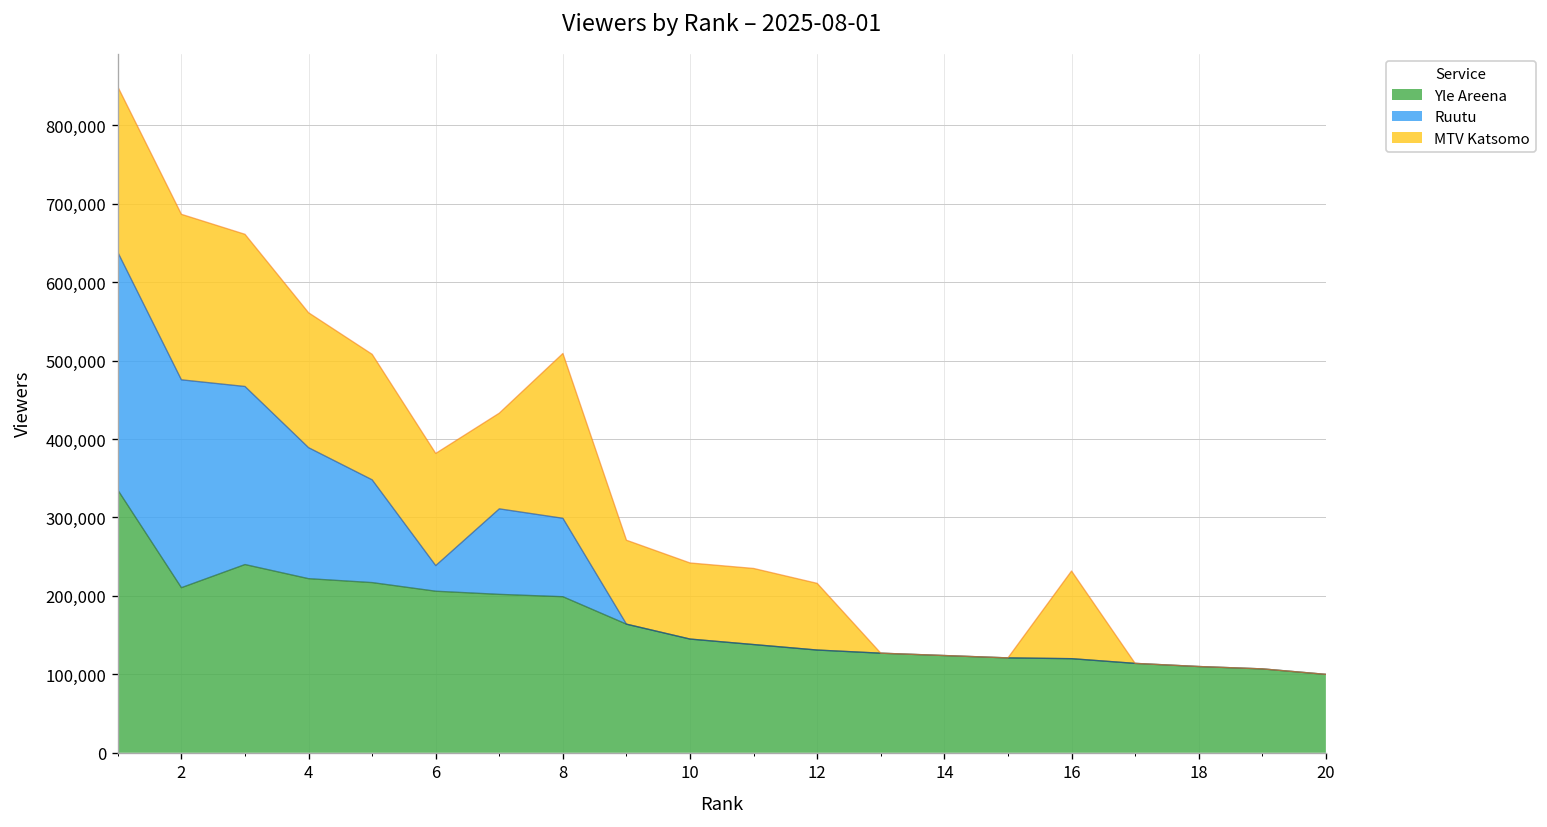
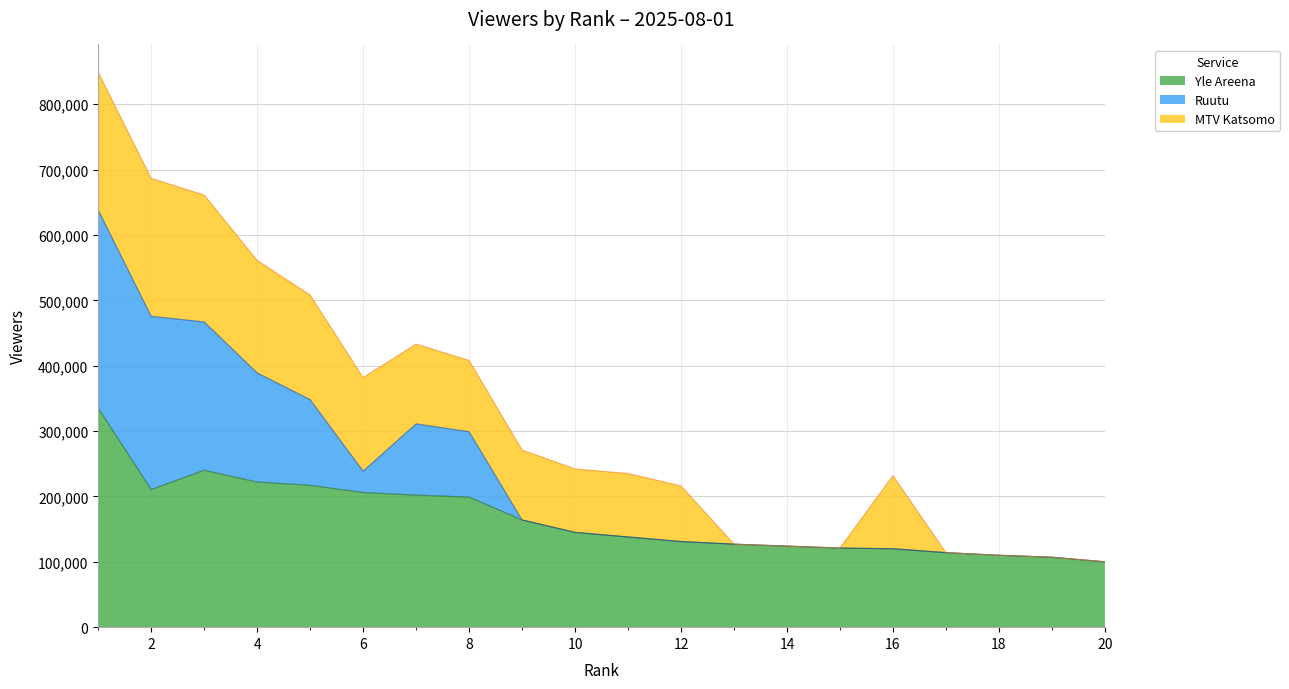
MTV Katsomo, 8: 210,000 -> 110,000
